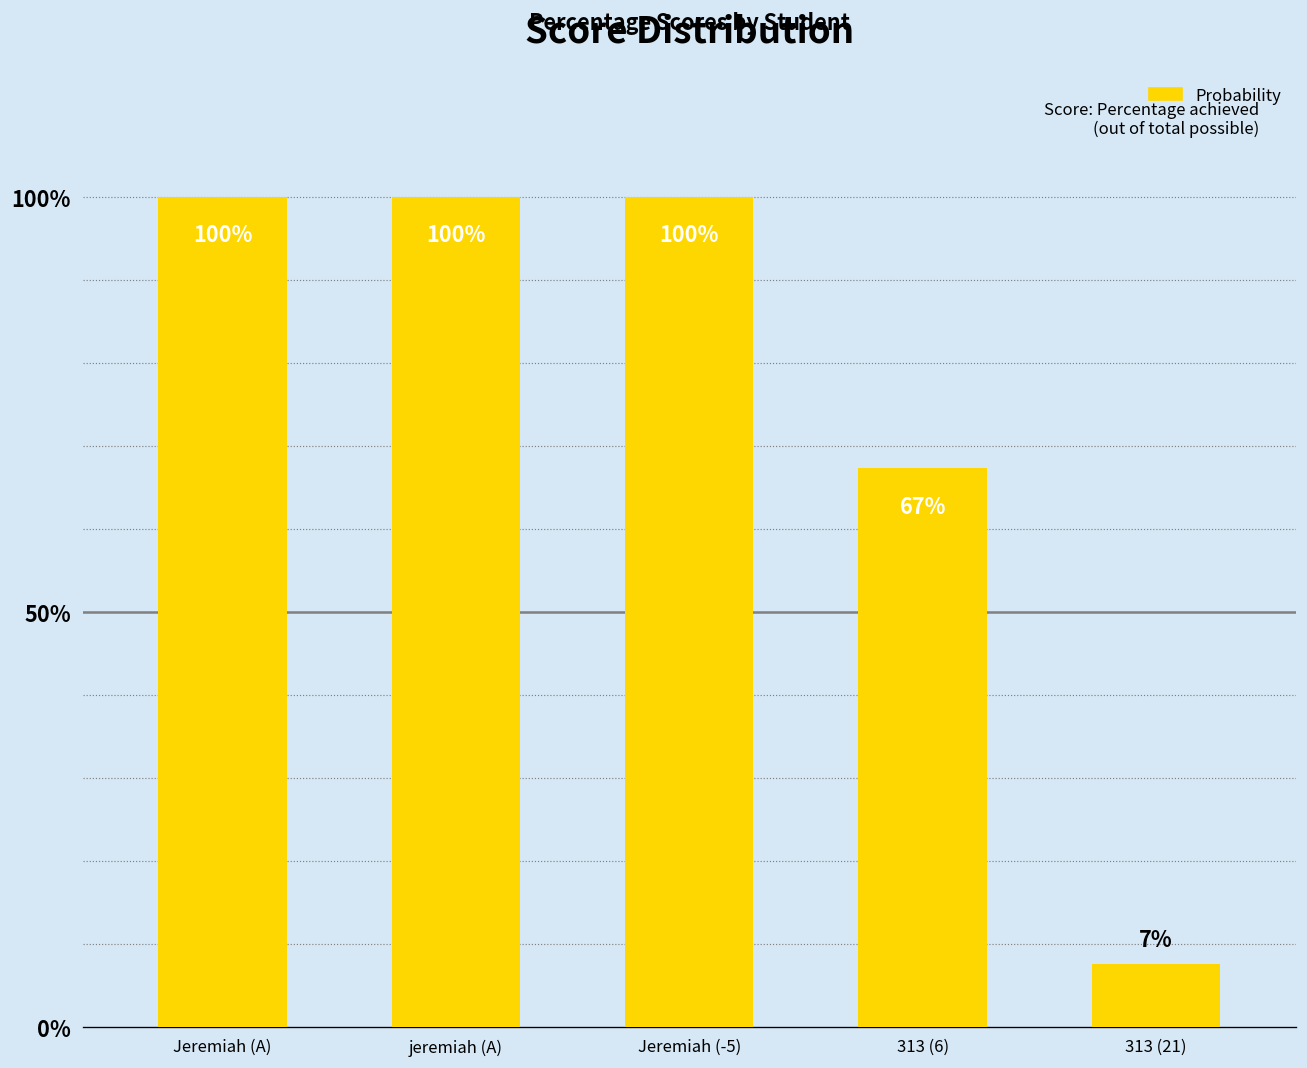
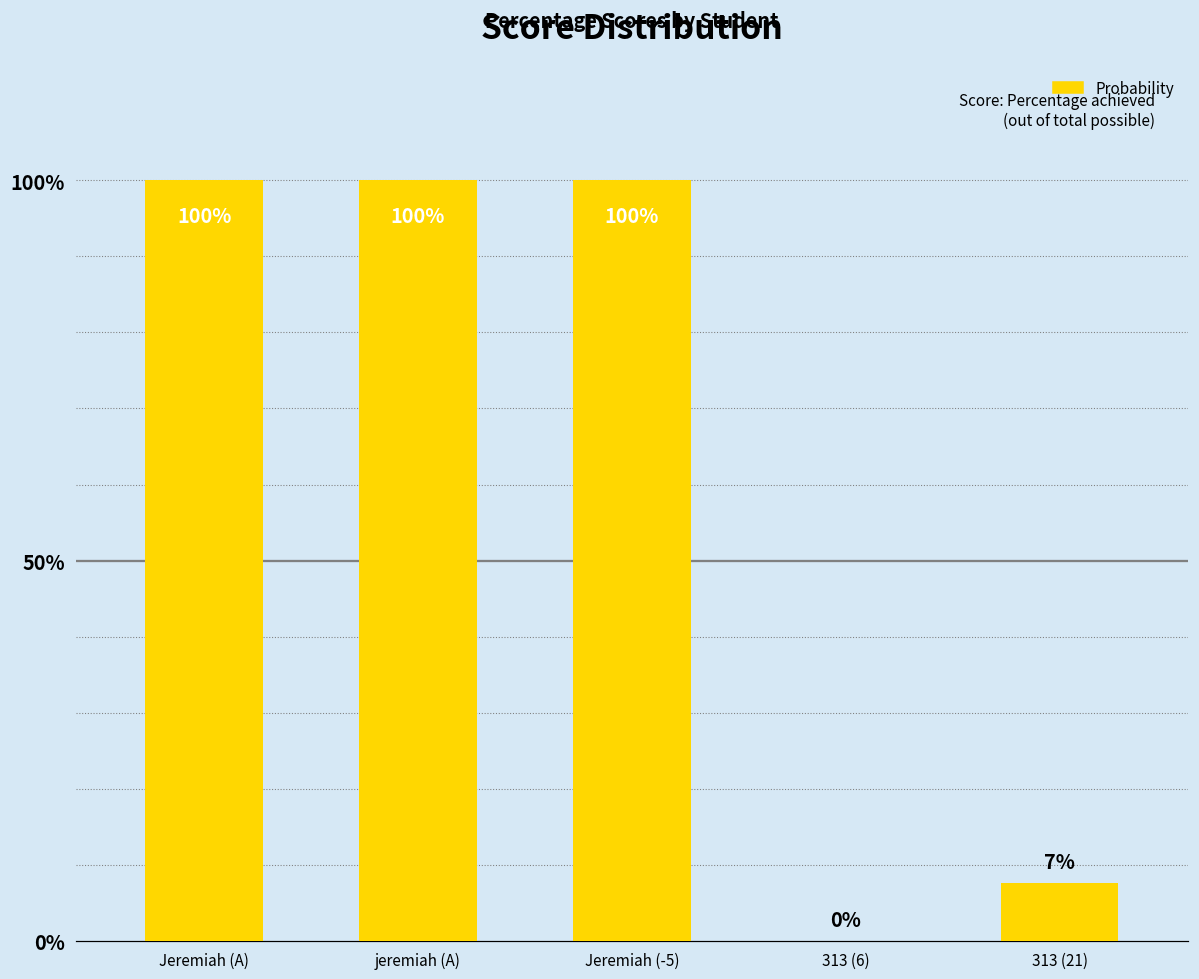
313 (6): 67% -> 0%
